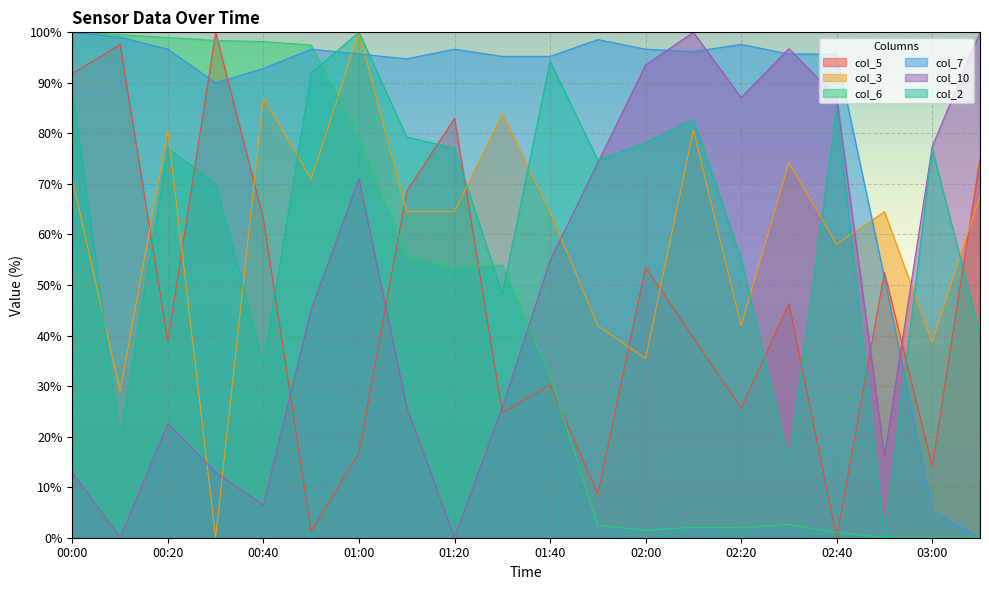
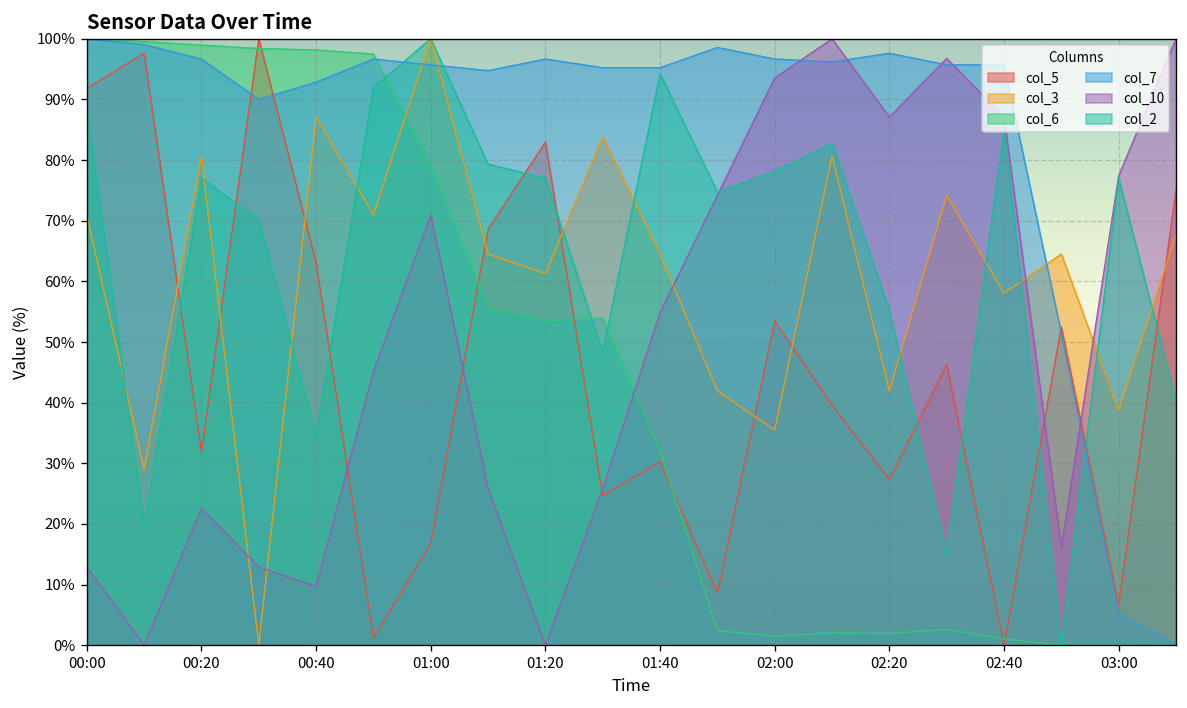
col_5, 00:20: 39% -> 32%
col_10, 00:40: 6% -> 10%
col_3, 01:20: 65% -> 61%
col_5, 02:20: 26% -> 27%
col_5, 03:00: 14% -> 7%
